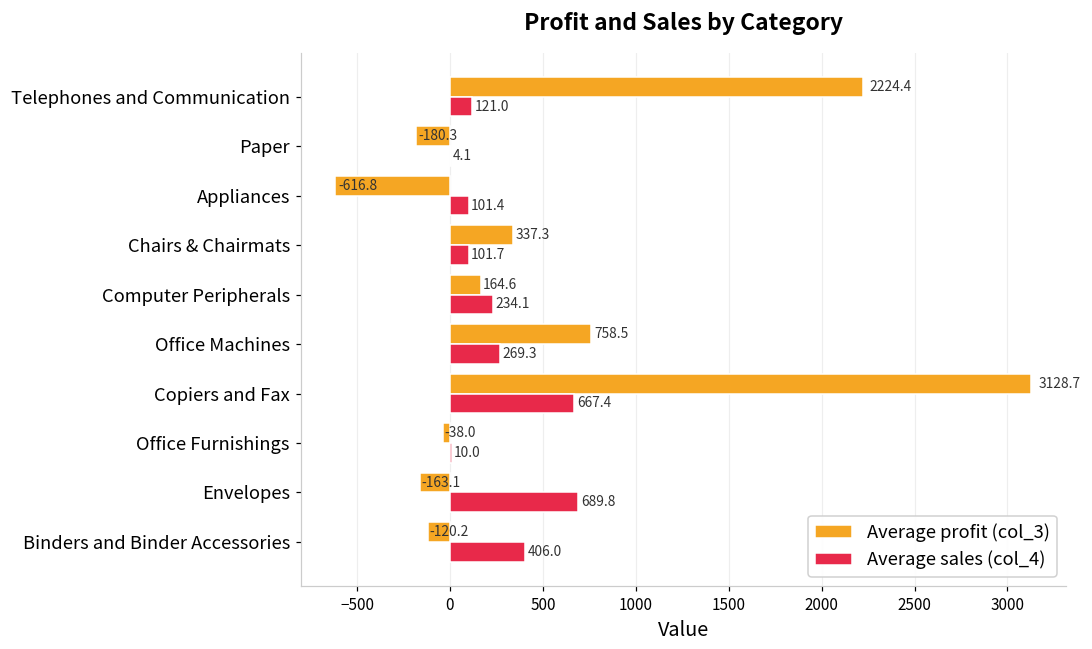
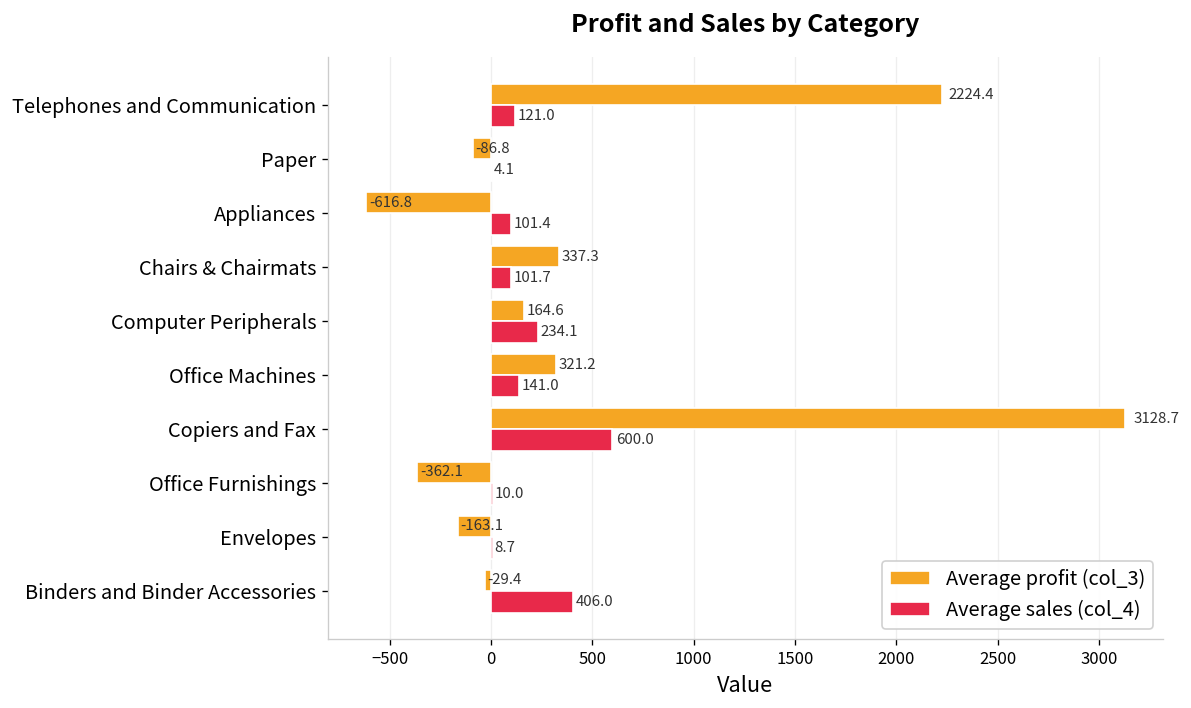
Average profit (col_3), Paper: -180.3 -> -86.8
Average profit (col_3), Office Machines: 758.5 -> 321.2
Average sales (col_4), Office Machines: 269.3 -> 141.0
Average sales (col_4), Copiers and Fax: 667.4 -> 600.0
Average profit (col_3), Office Furnishings: -38.0 -> -362.1
Average sales (col_4), Envelopes: 689.8 -> 8.7
Average profit (col_3), Binders and Binder Accessories: -120.2 -> -29.4
